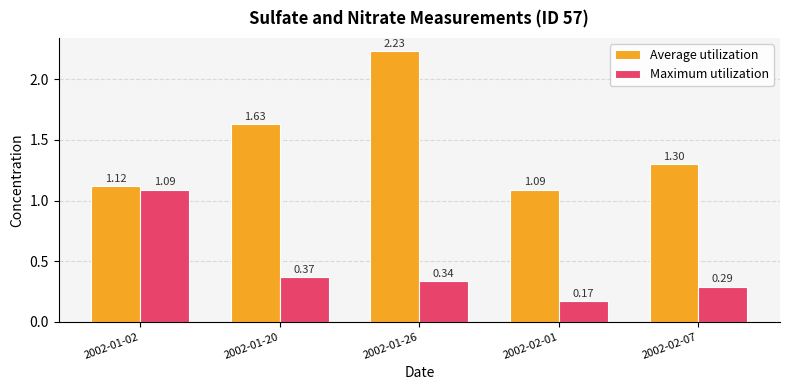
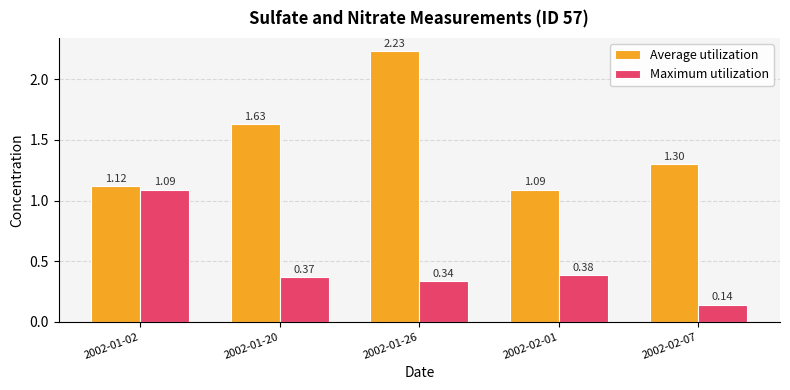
Maximum utilization, 2002-02-01: 0.17 -> 0.38
Maximum utilization, 2002-02-07: 0.29 -> 0.14
